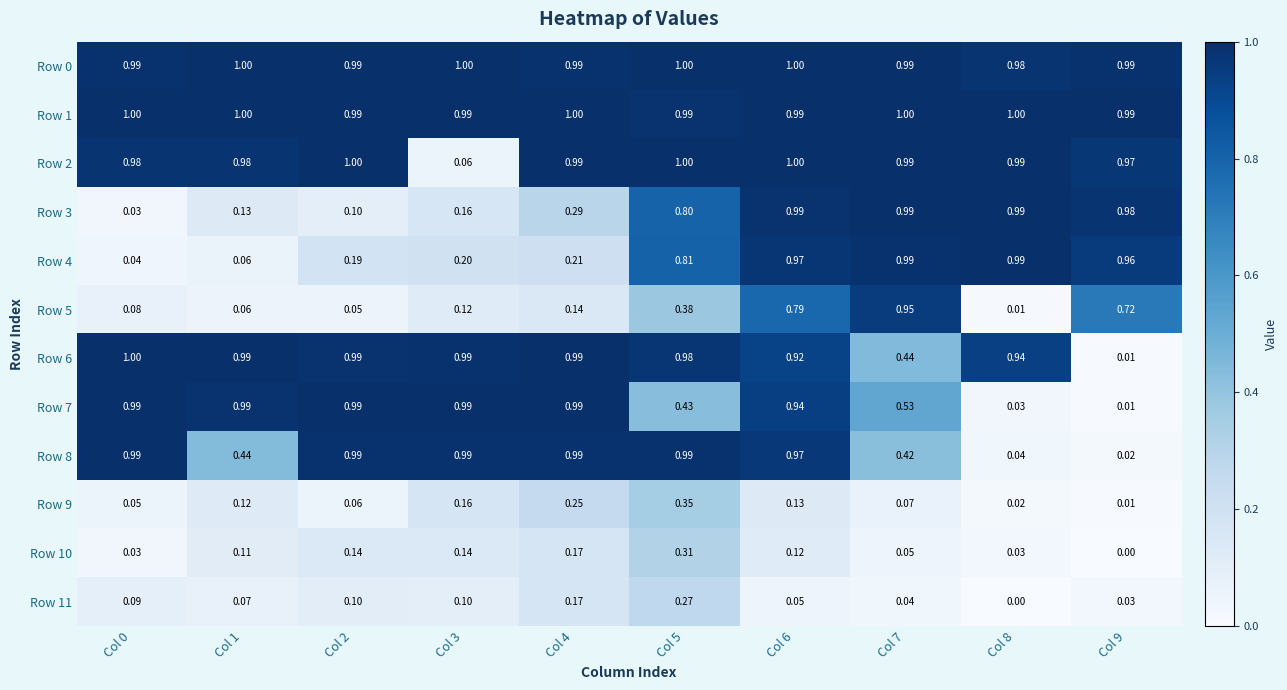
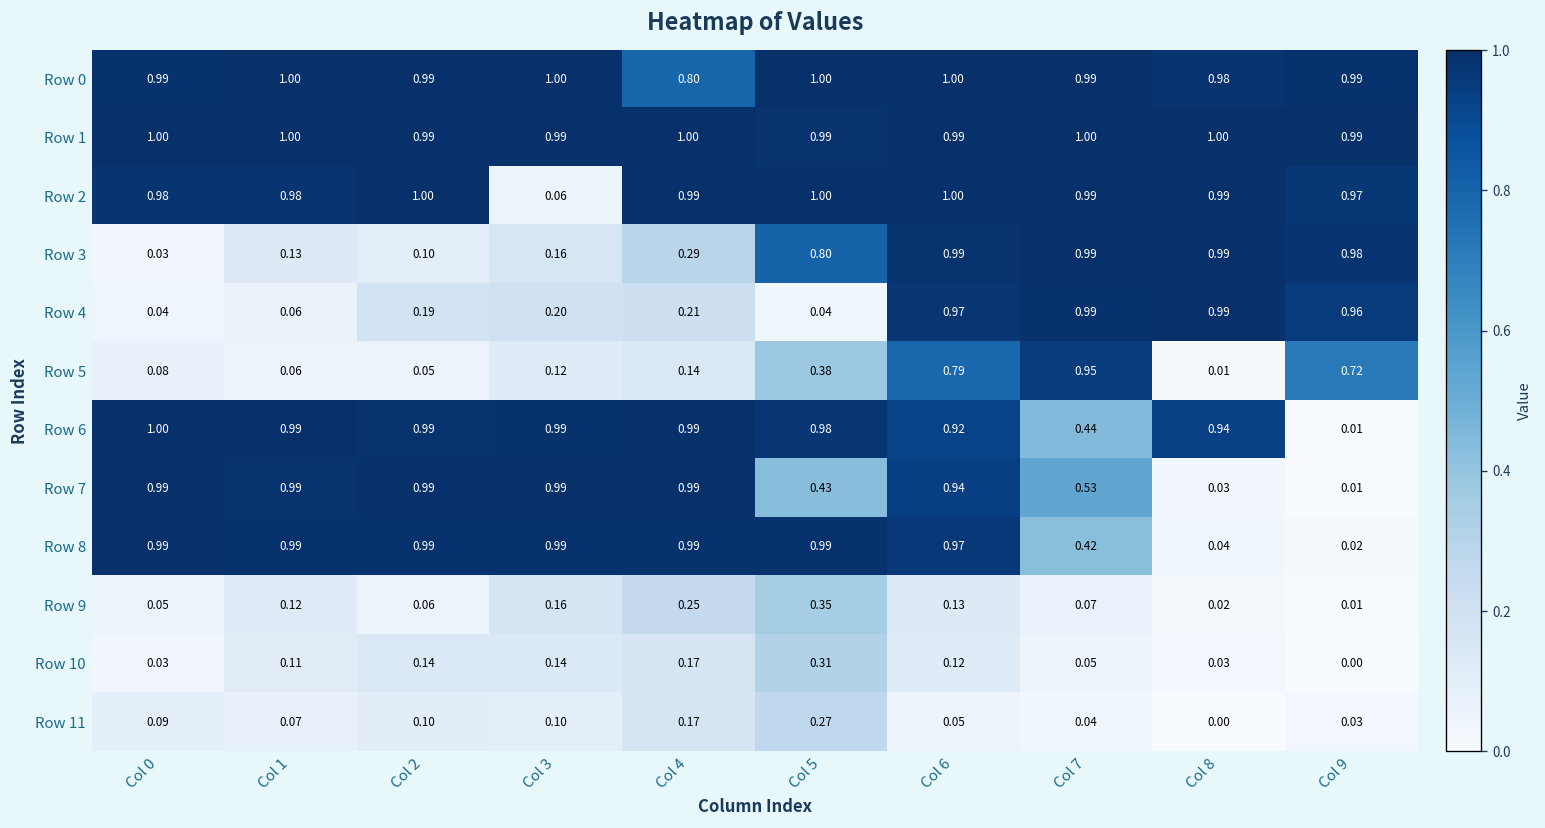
Row 0, Col 4: 0.99 -> 0.80
Row 4, Col 5: 0.81 -> 0.04
Row 8, Col 1: 0.44 -> 0.99
